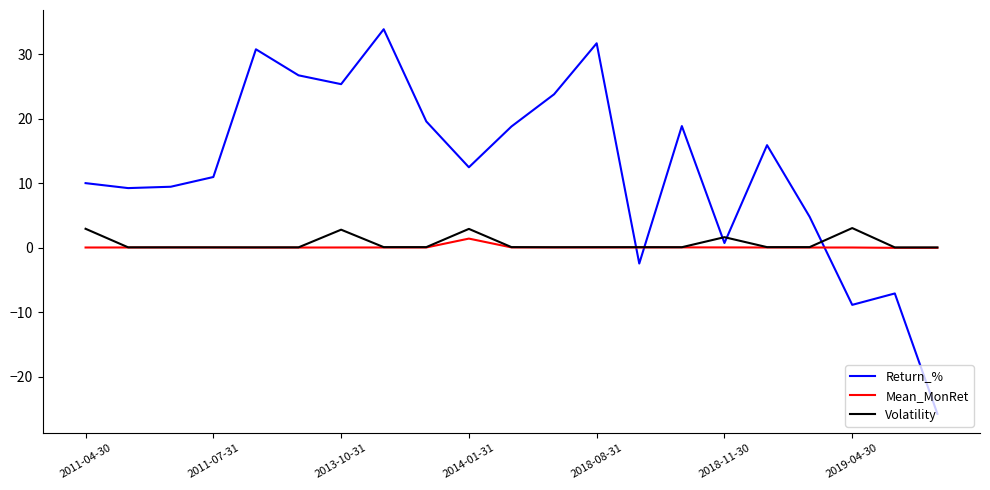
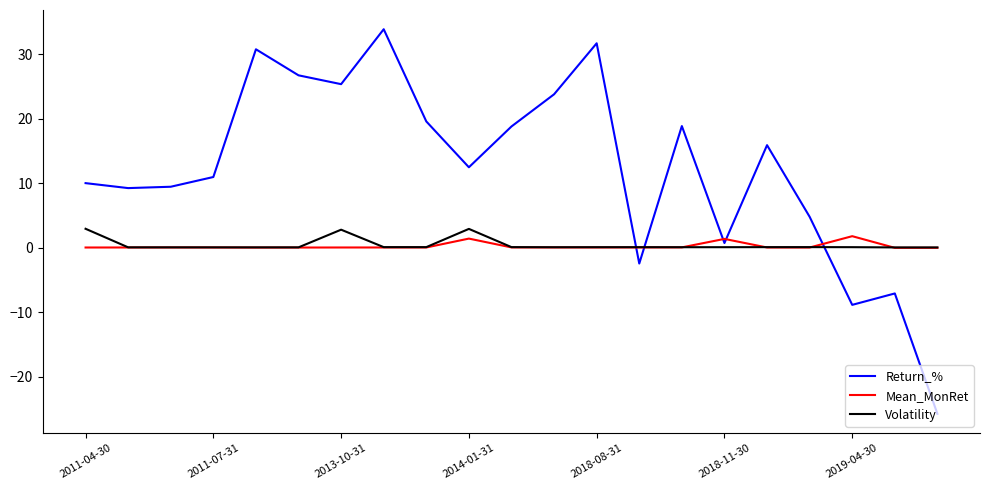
Mean_MonRet, 2018-11-30: 0 -> 1
Volatility, 2018-11-30: 2 -> 0
Mean_MonRet, 2019-04-30: 0 -> 2
Volatility, 2019-04-30: 3 -> 0
